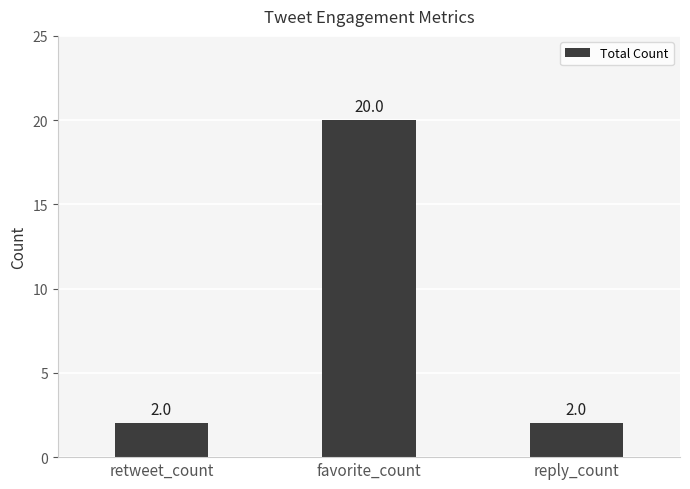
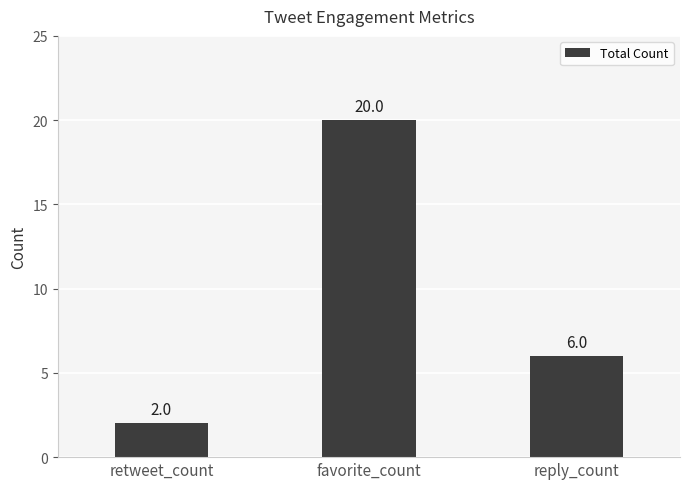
reply_count: 2.0 -> 6.0
